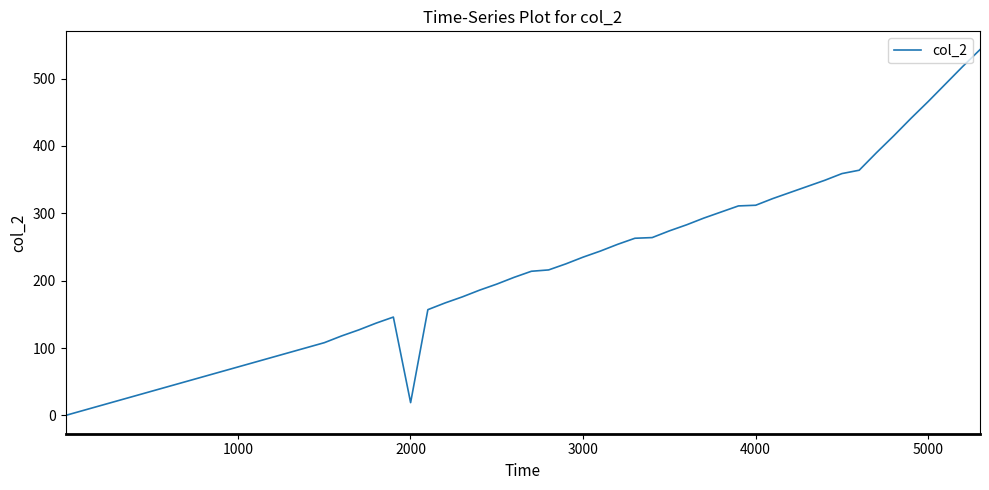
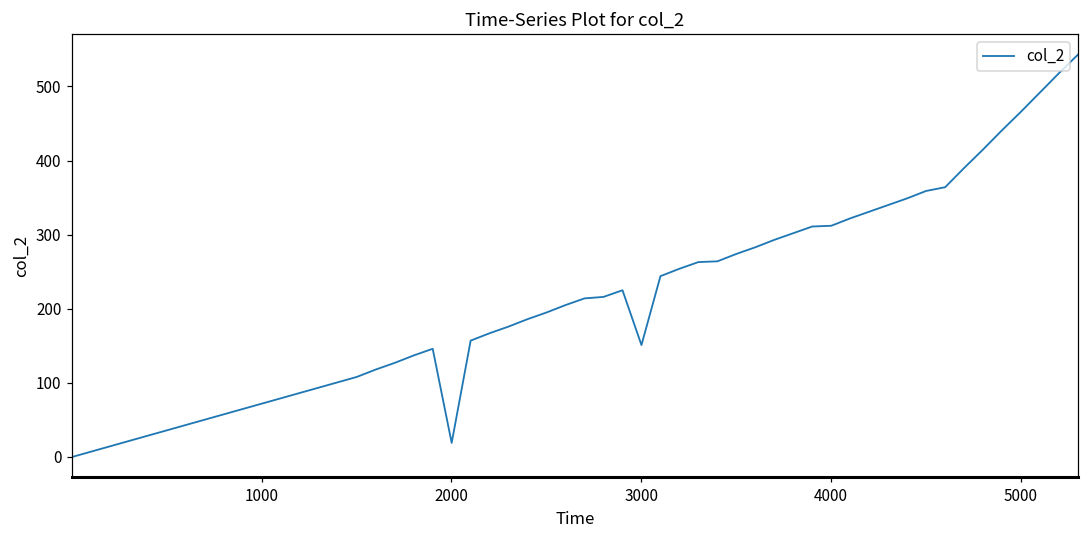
3000: 240 -> 150
